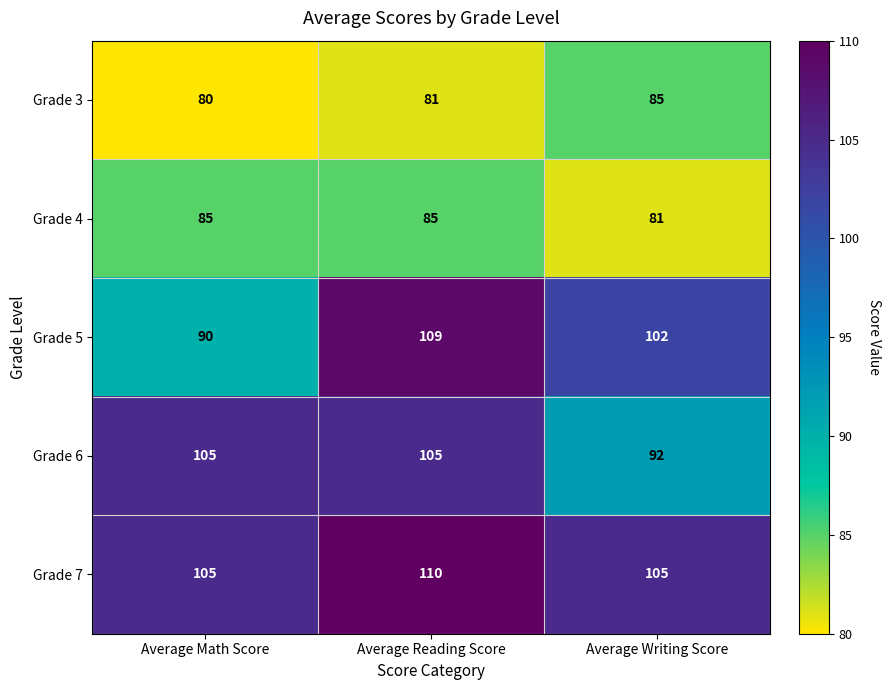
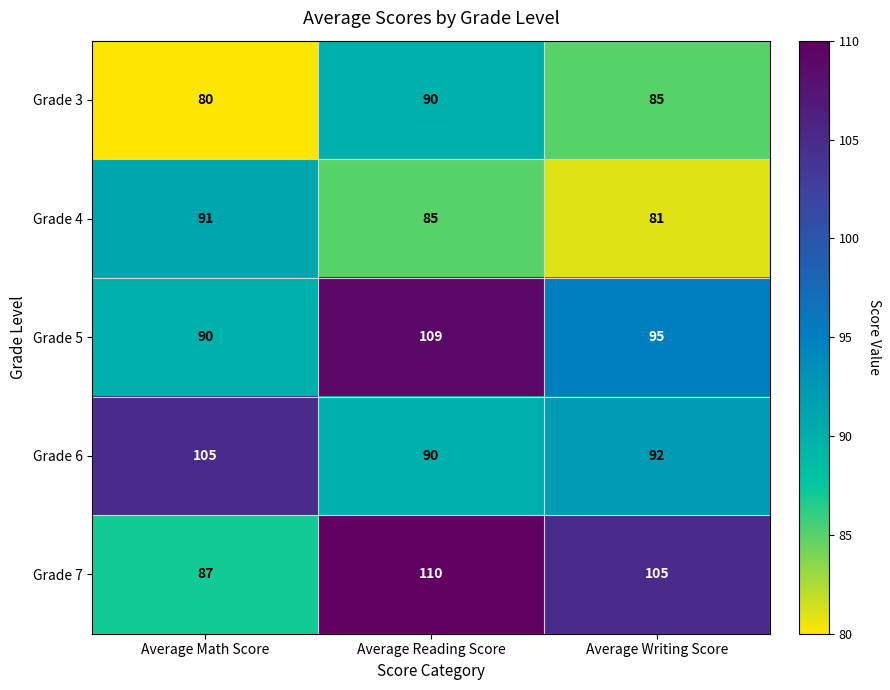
Grade 3, Average Reading Score: 81 -> 90
Grade 4, Average Math Score: 85 -> 91
Grade 5, Average Writing Score: 102 -> 95
Grade 6, Average Reading Score: 105 -> 90
Grade 7, Average Math Score: 105 -> 87
